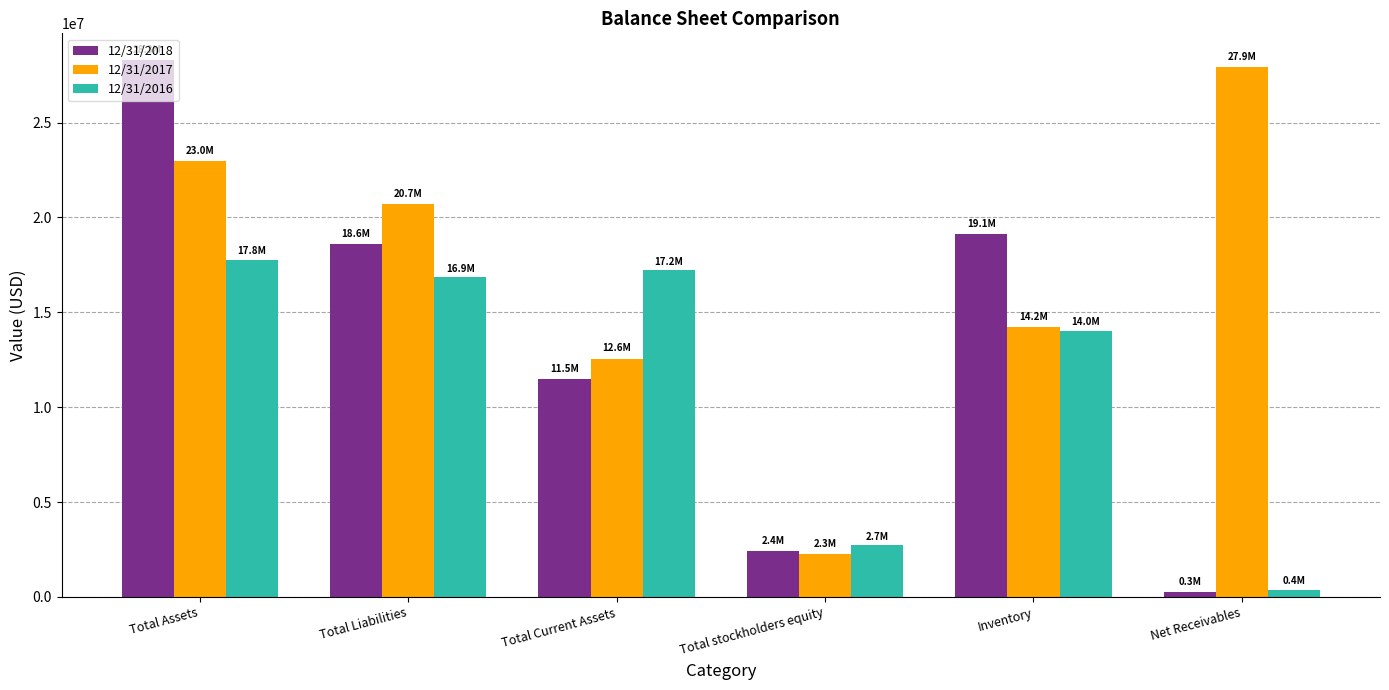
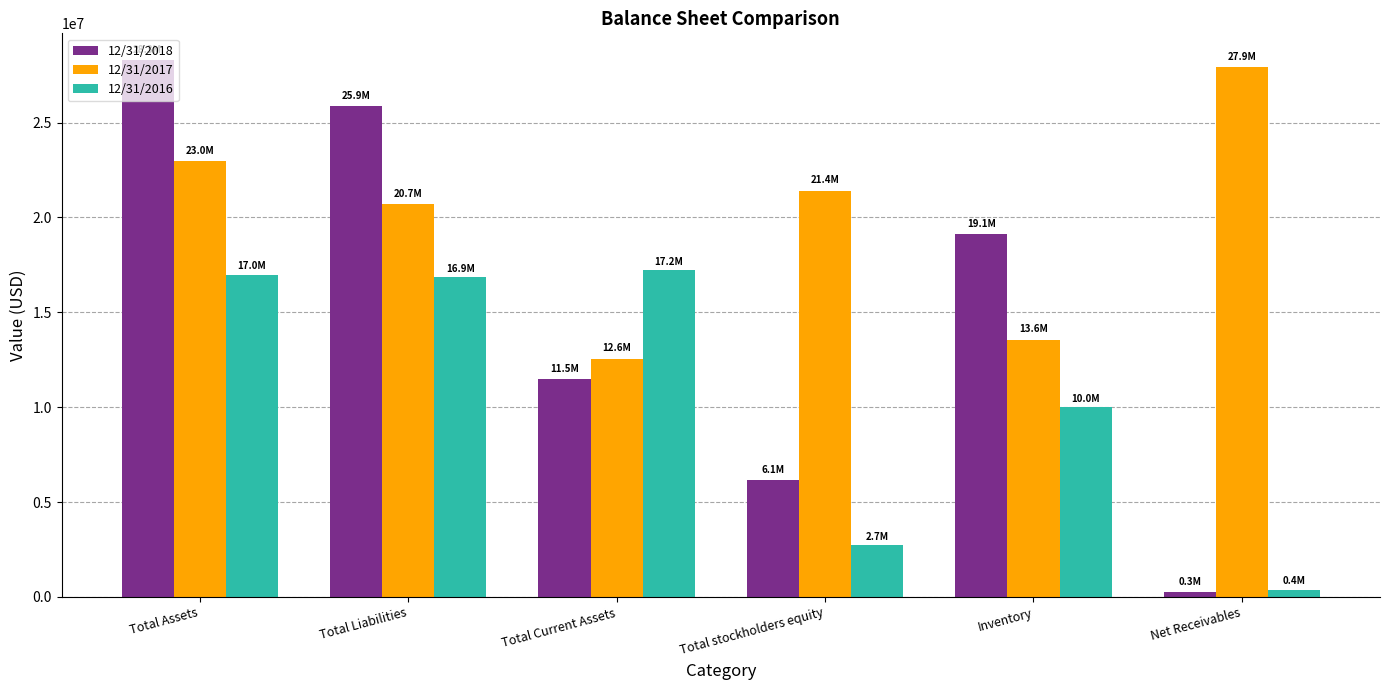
12/31/2016, Total Assets: 17.8M -> 17.0M
12/31/2018, Total Liabilities: 18.6M -> 25.9M
12/31/2018, Total stockholders equity: 2.4M -> 6.1M
12/31/2017, Total stockholders equity: 2.3M -> 21.4M
12/31/2017, Inventory: 14.2M -> 13.6M
12/31/2016, Inventory: 14.0M -> 10.0M
